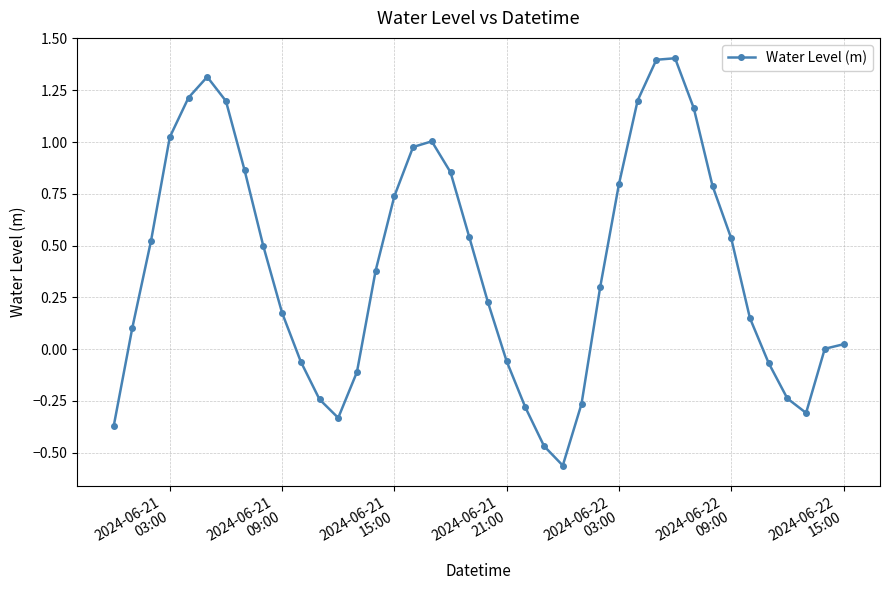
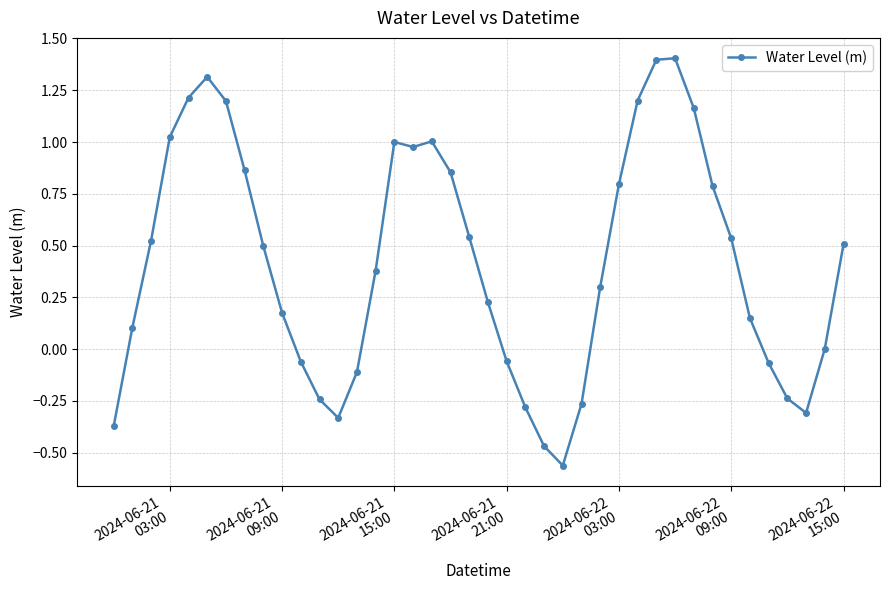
2024-06-21 15:00: 0.74 -> 1.00
2024-06-22 15:00: 0.02 -> 0.51
